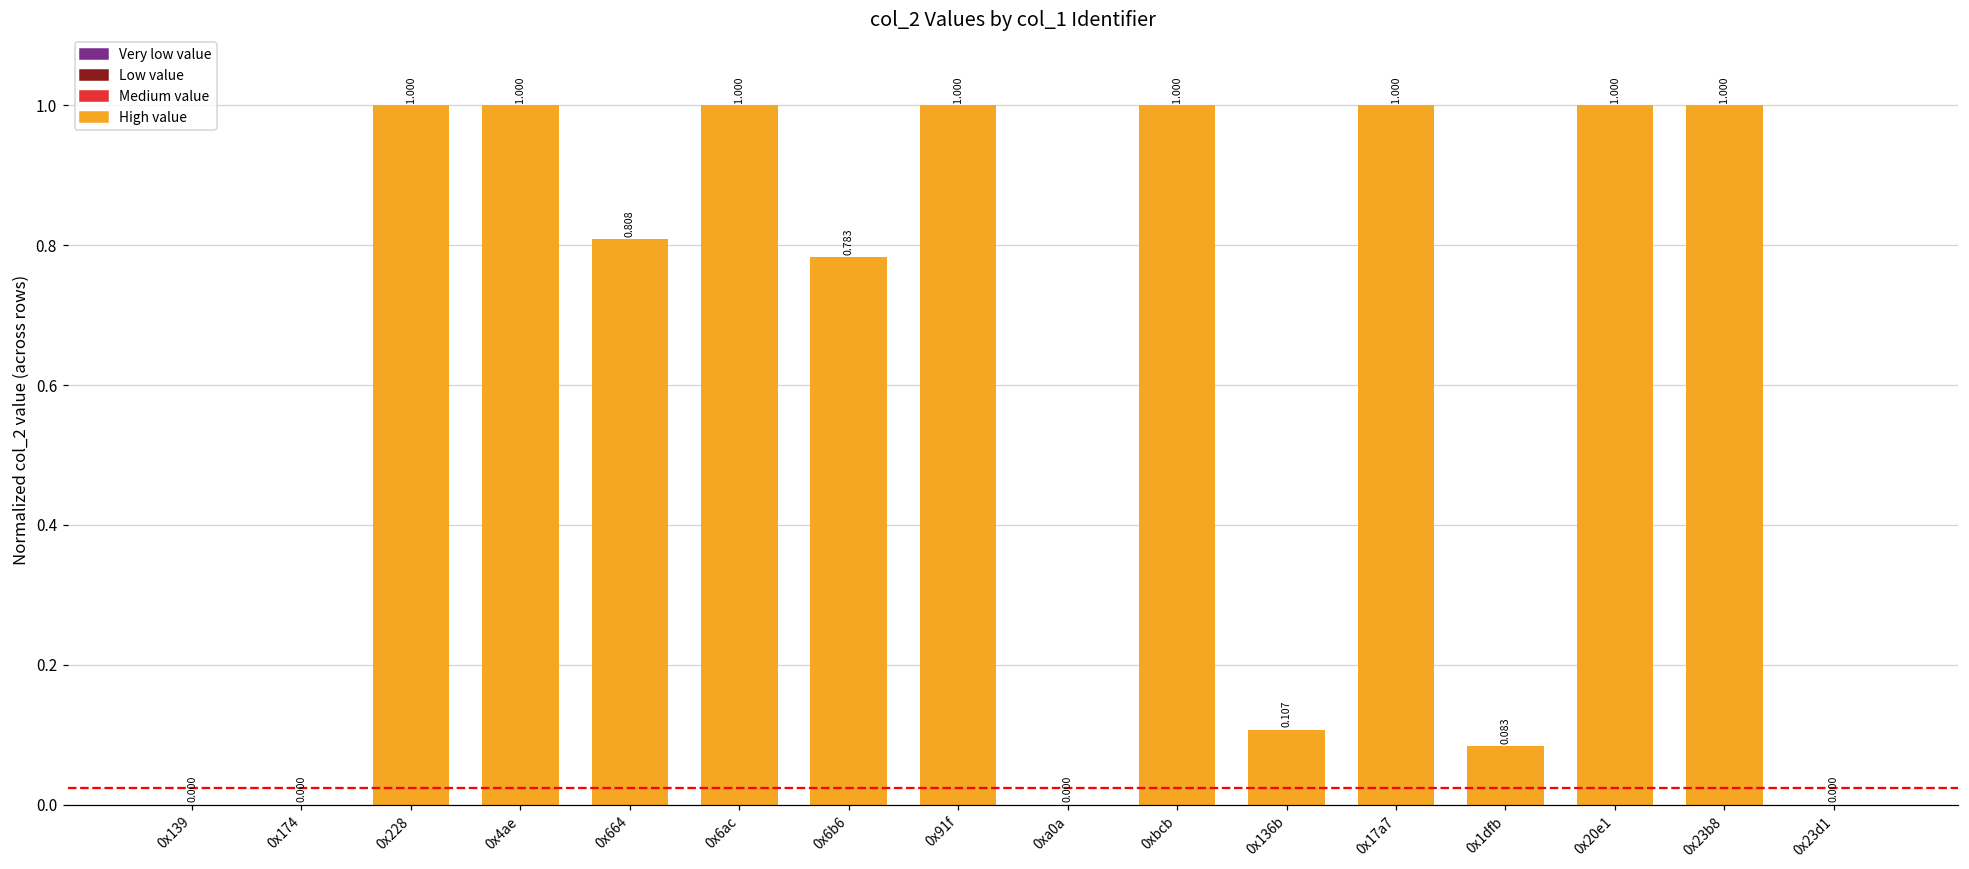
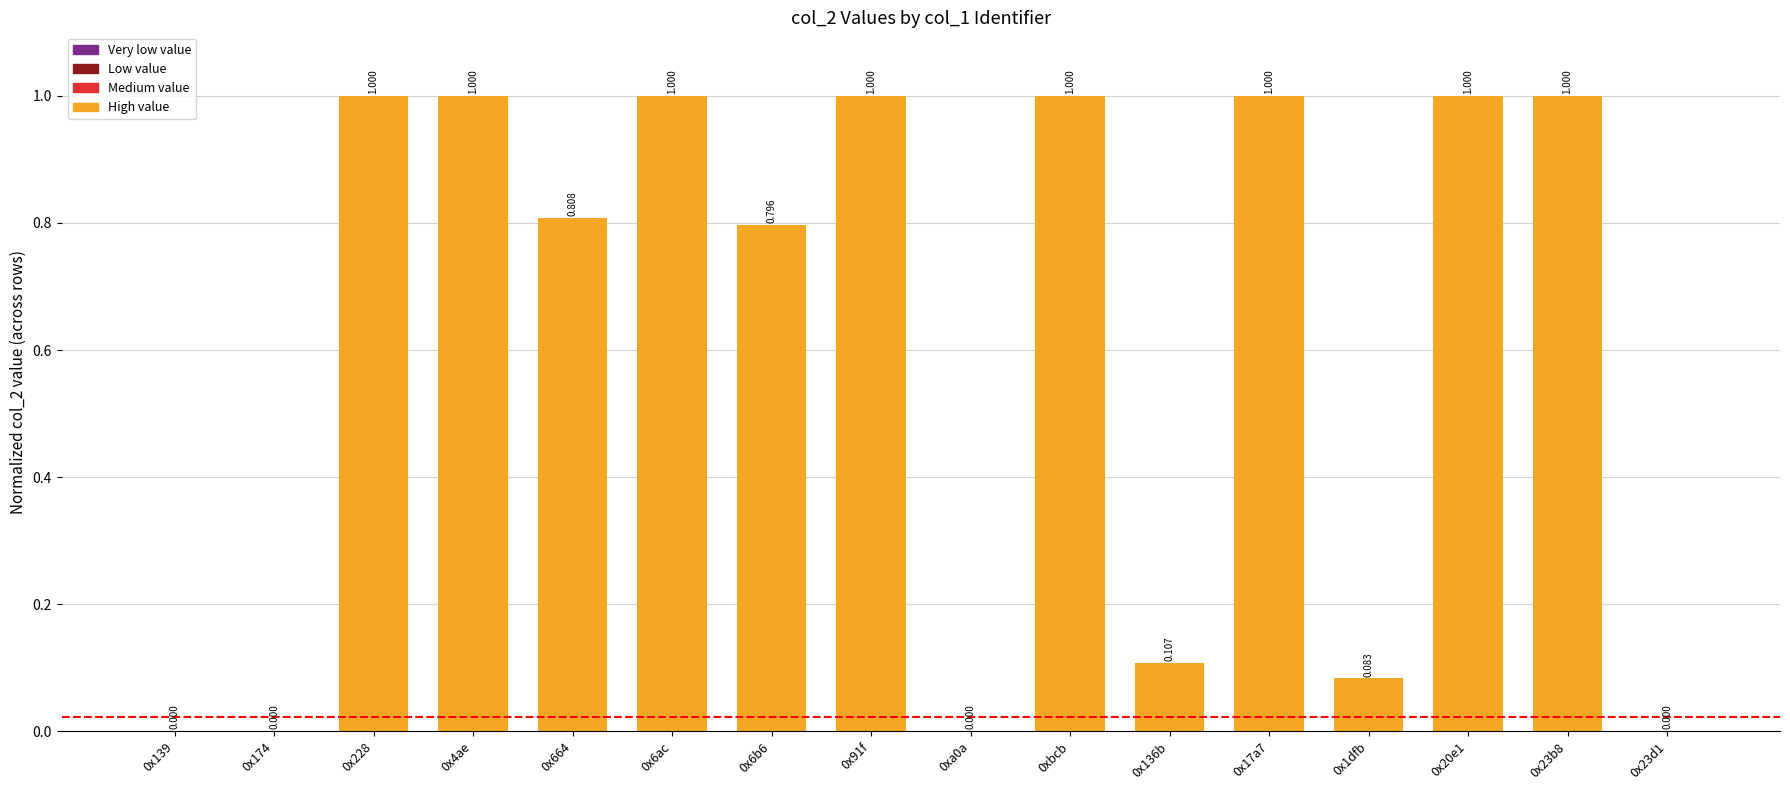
0x6b6: 0.783 -> 0.796
